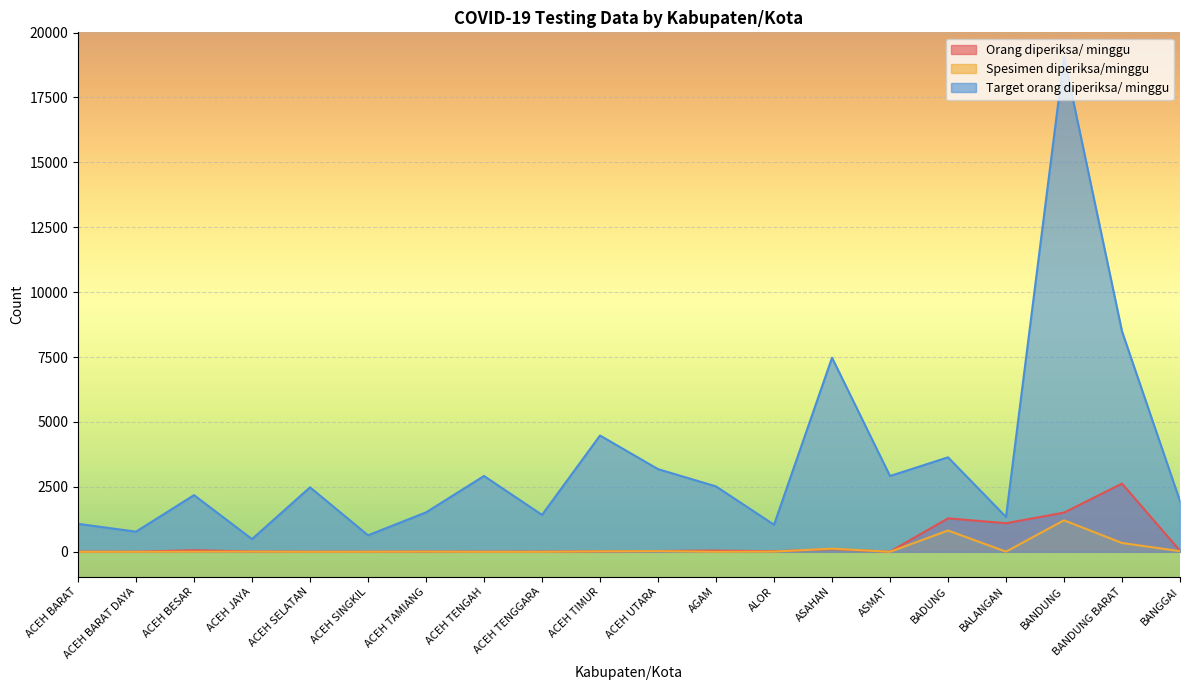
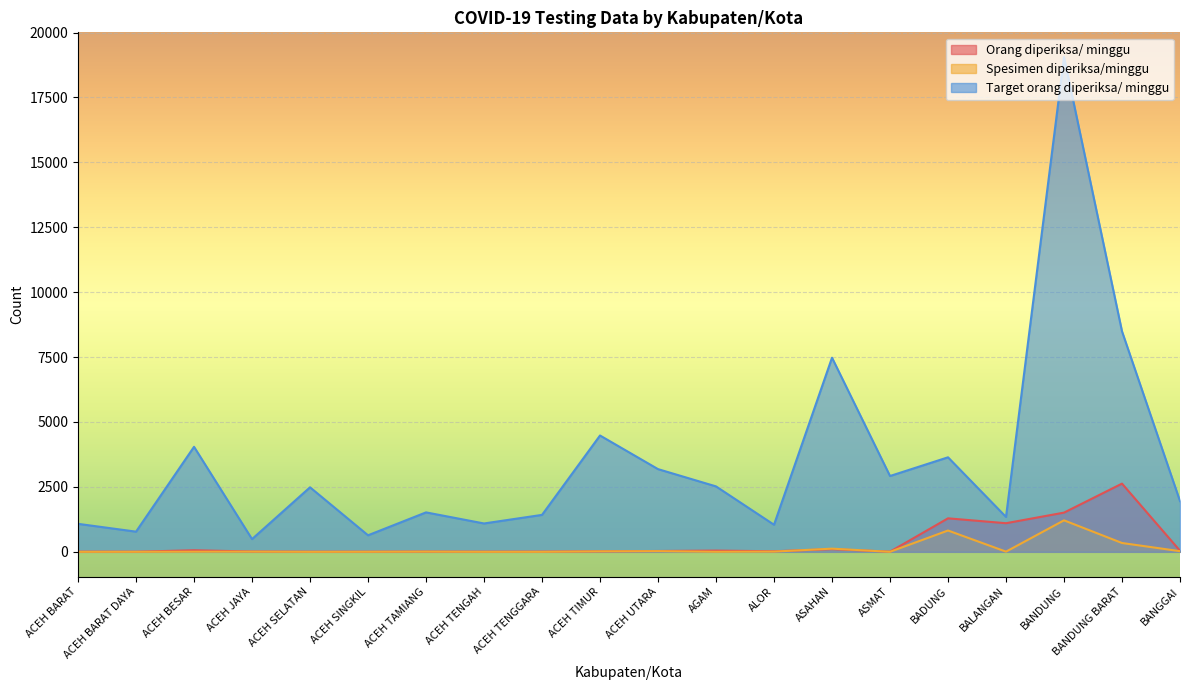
Target orang diperiksa/ minggu, ACEH BESAR: 2200 -> 4000
Target orang diperiksa/ minggu, ACEH TENGAH: 2900 -> 1100
